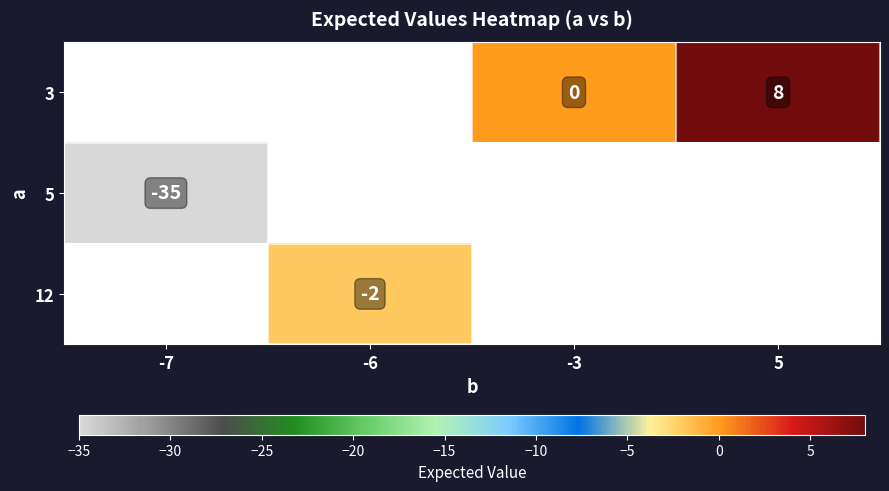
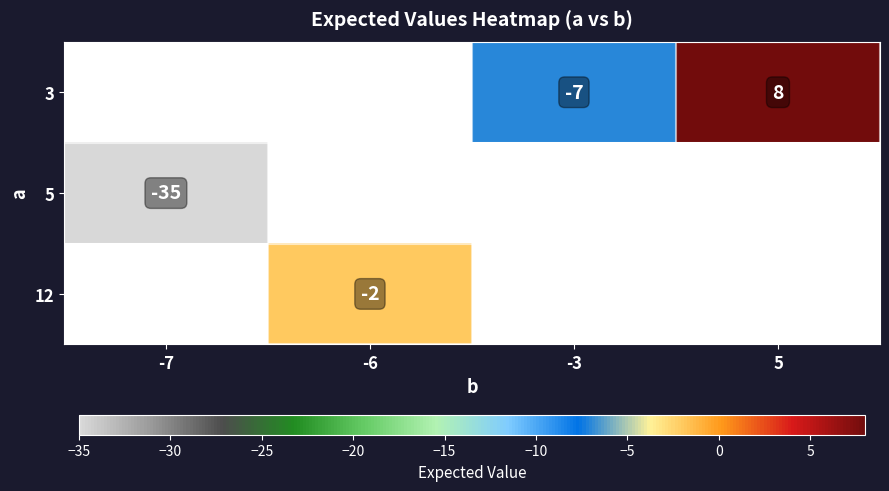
3, -3: 0 -> -7
